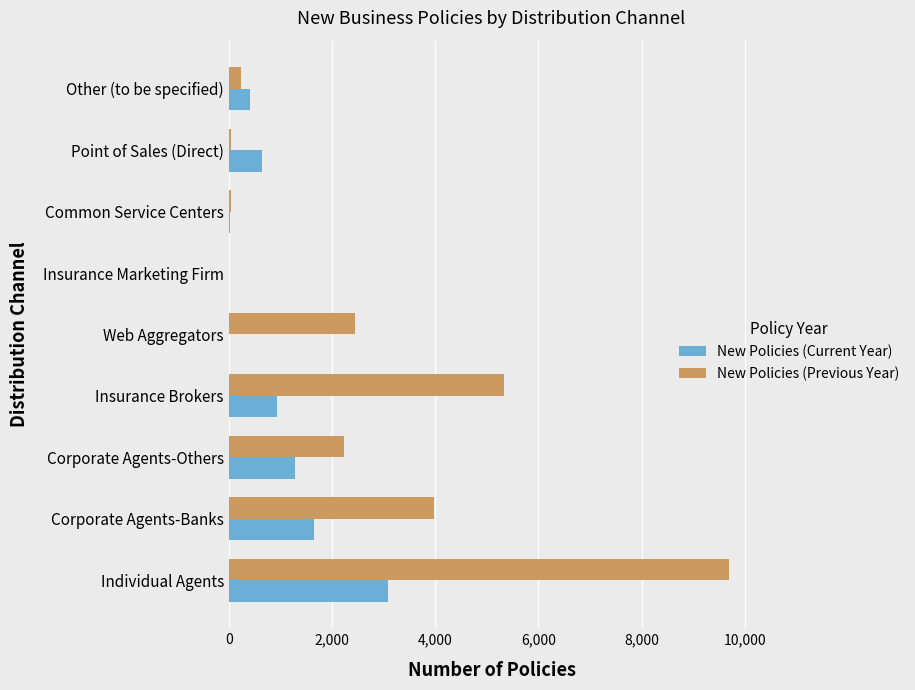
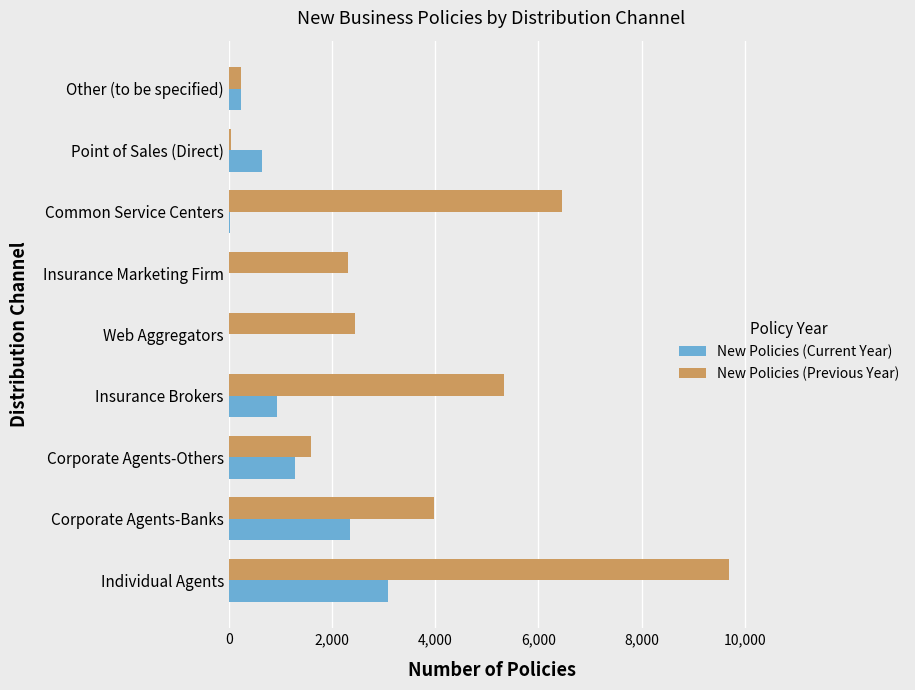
New Policies (Current Year), Other (to be specified): 400 -> 200
New Policies (Previous Year), Common Service Centers: 100 -> 6,500
New Policies (Previous Year), Insurance Marketing Firm: 0 -> 2,300
New Policies (Previous Year), Corporate Agents-Others: 2,200 -> 1,600
New Policies (Current Year), Corporate Agents-Banks: 1,700 -> 2,400
